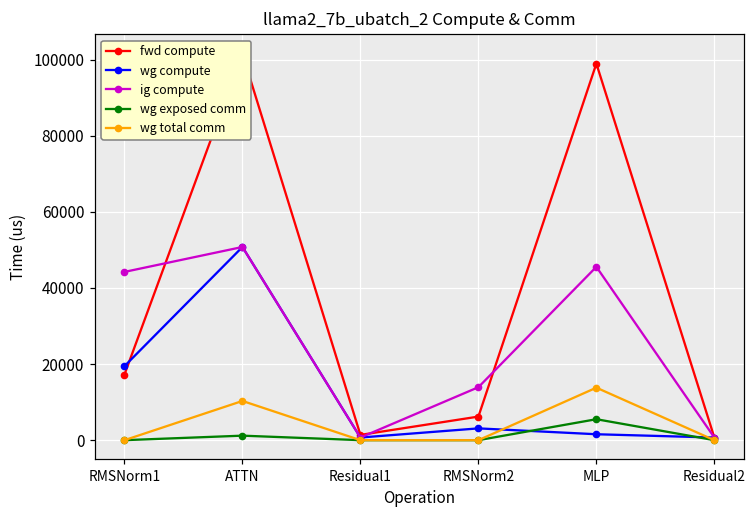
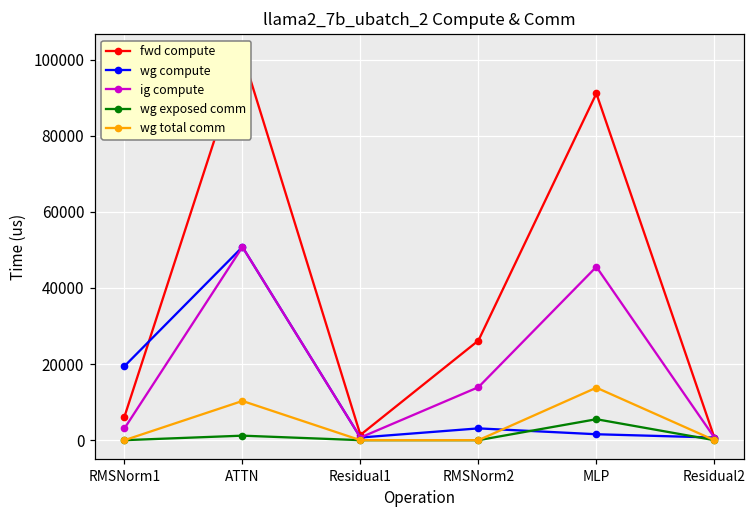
fwd compute, RMSNorm1: 17000 -> 6000
ig compute, RMSNorm1: 44000 -> 3000
fwd compute, RMSNorm2: 6000 -> 26000
fwd compute, MLP: 99000 -> 91000
